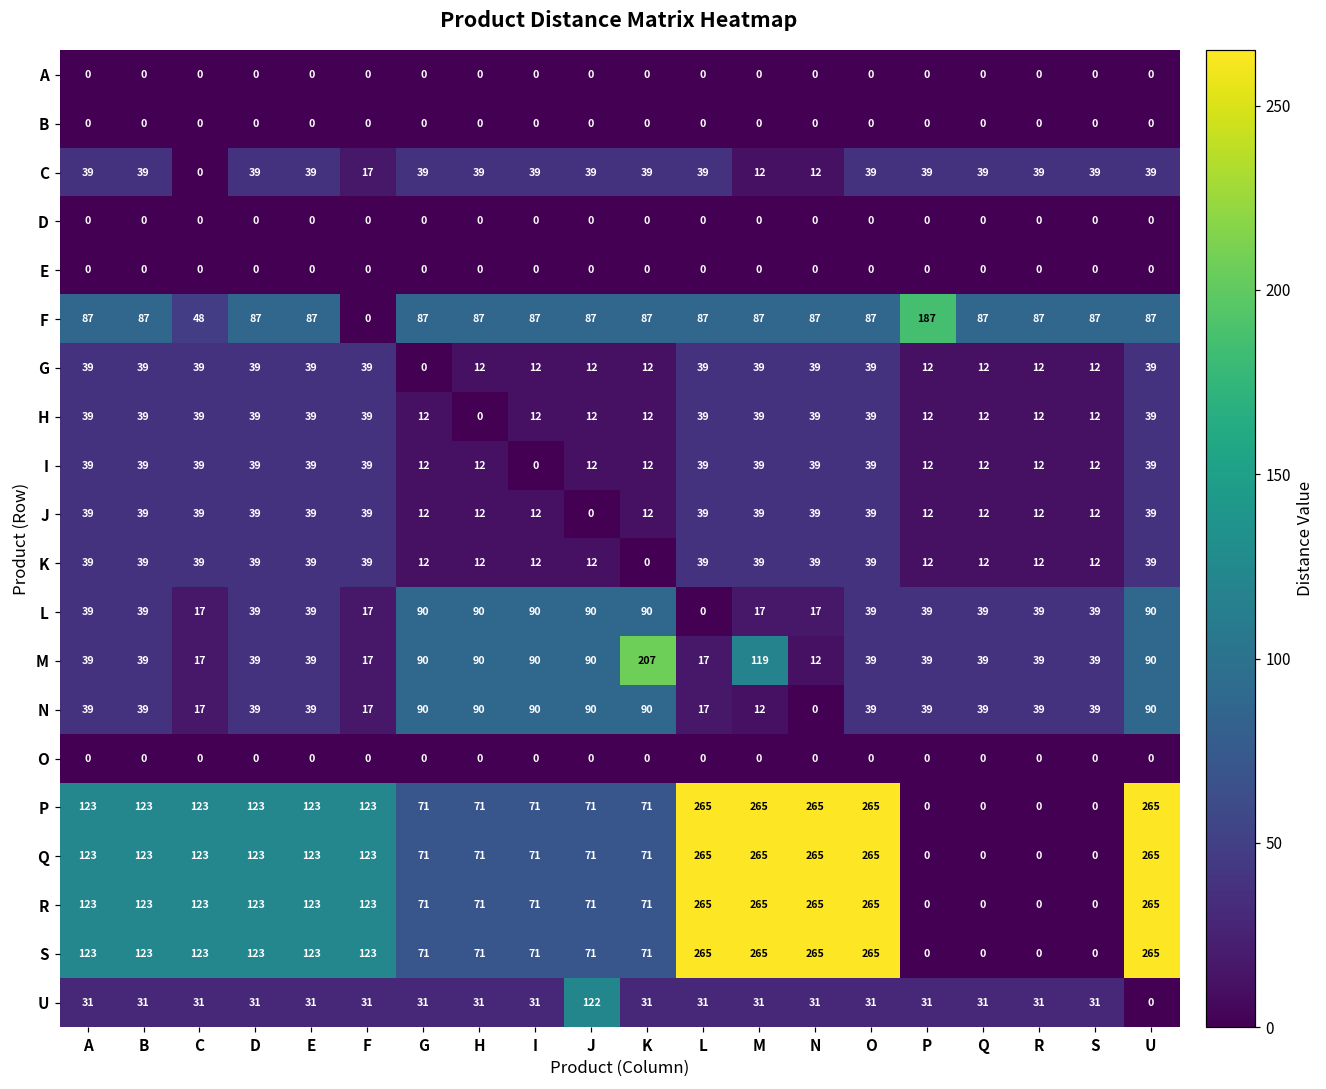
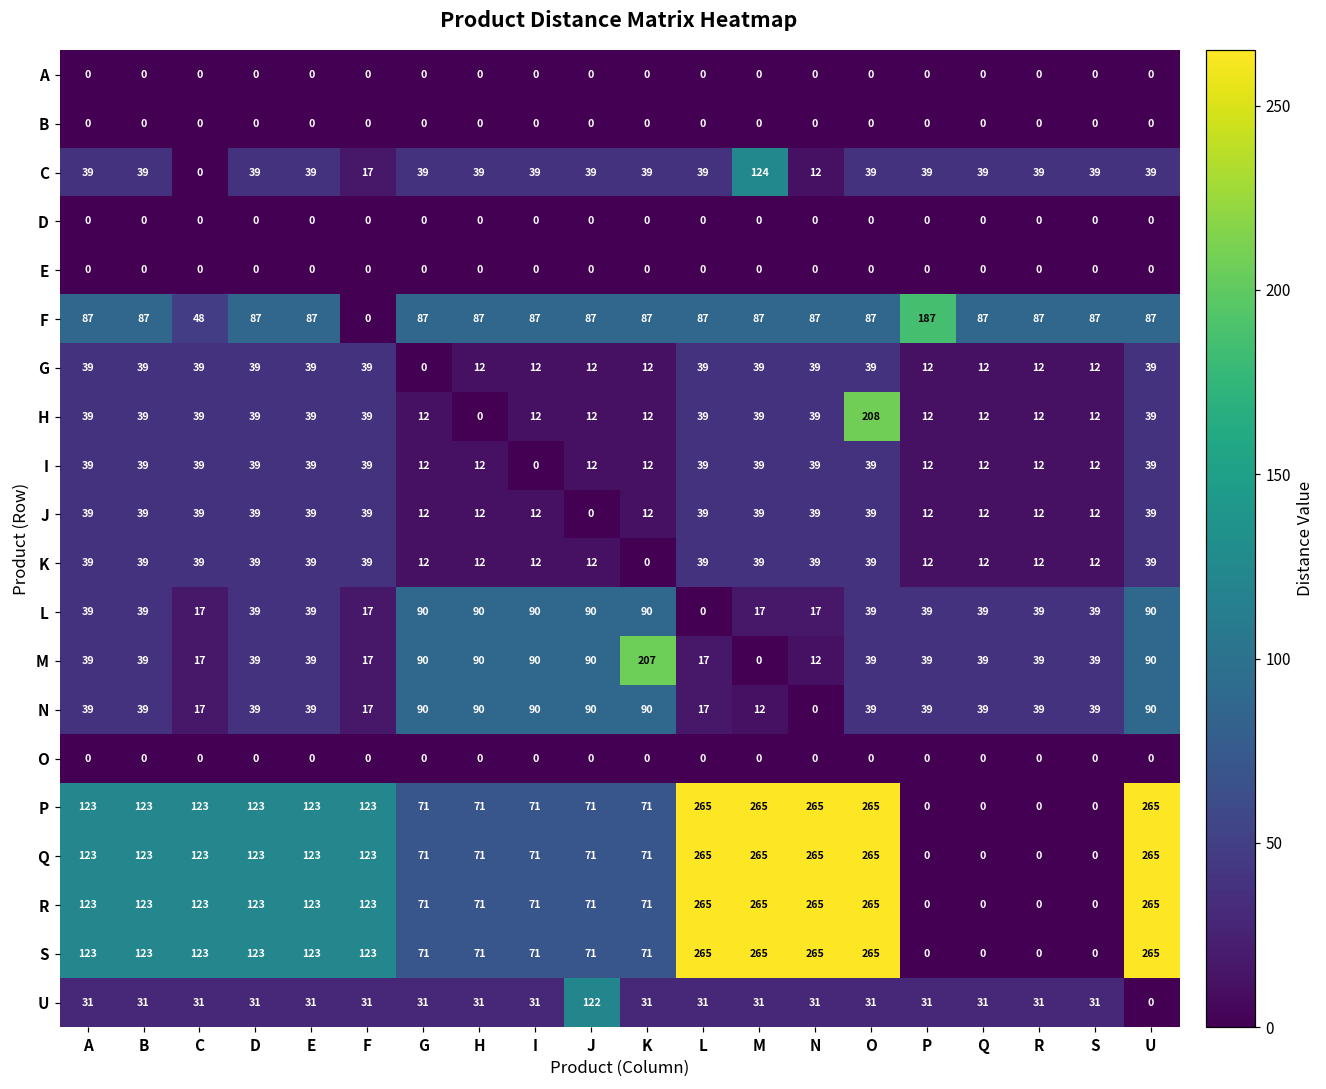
C, M: 12 -> 124
H, O: 39 -> 208
M, M: 119 -> 0
